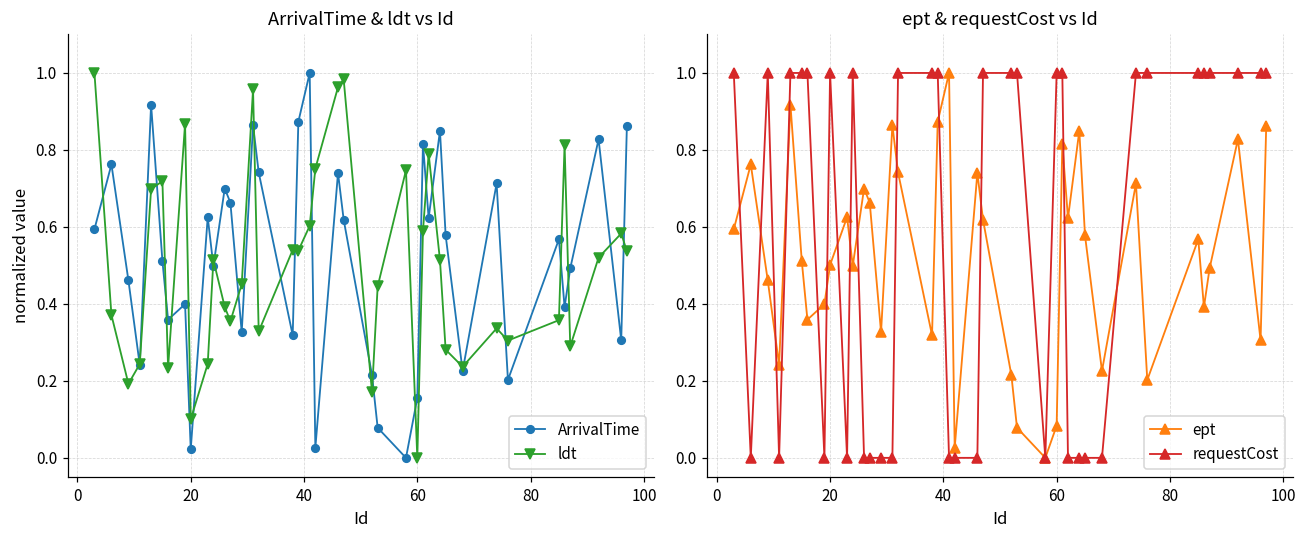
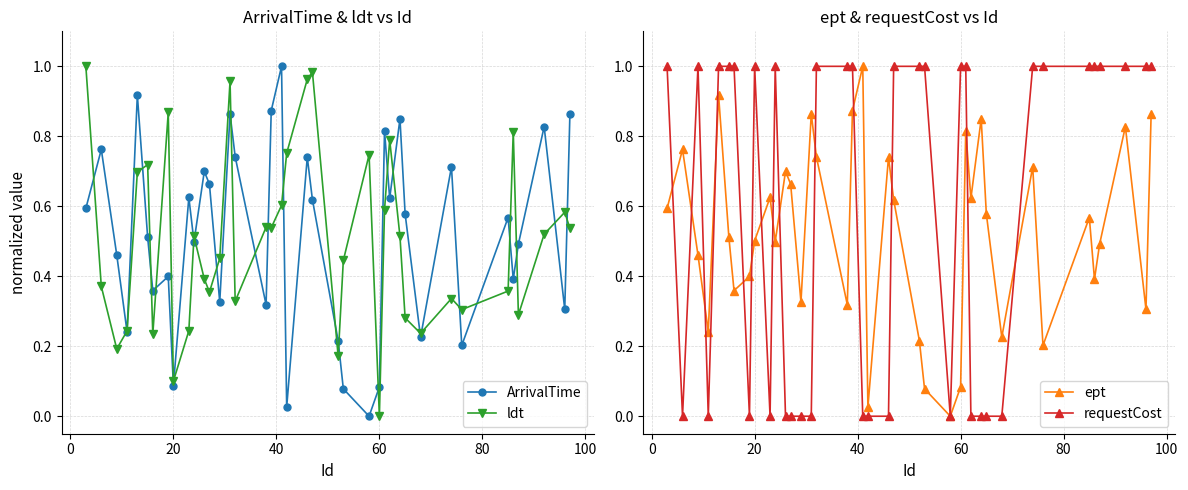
ArrivalTime & ldt vs Id, ArrivalTime, 20: 0.02 -> 0.09
ArrivalTime & ldt vs Id, ArrivalTime, 60: 0.16 -> 0.08
